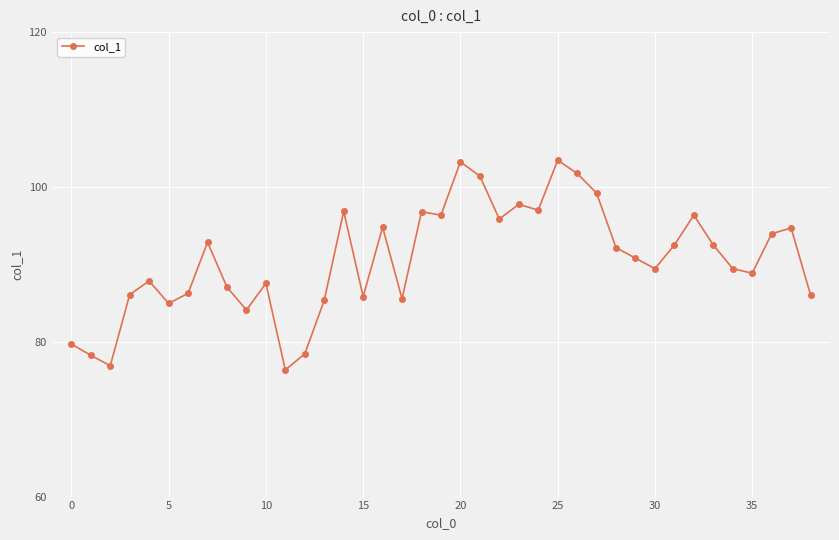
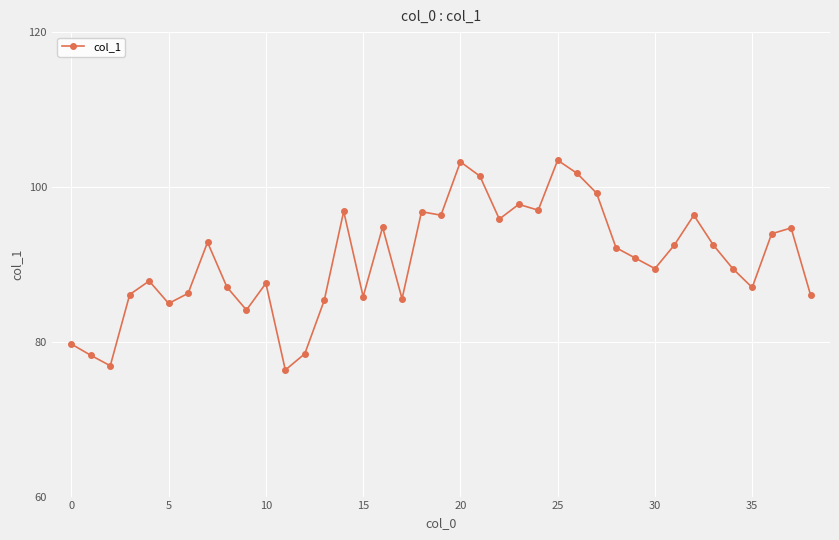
35: 89 -> 87
